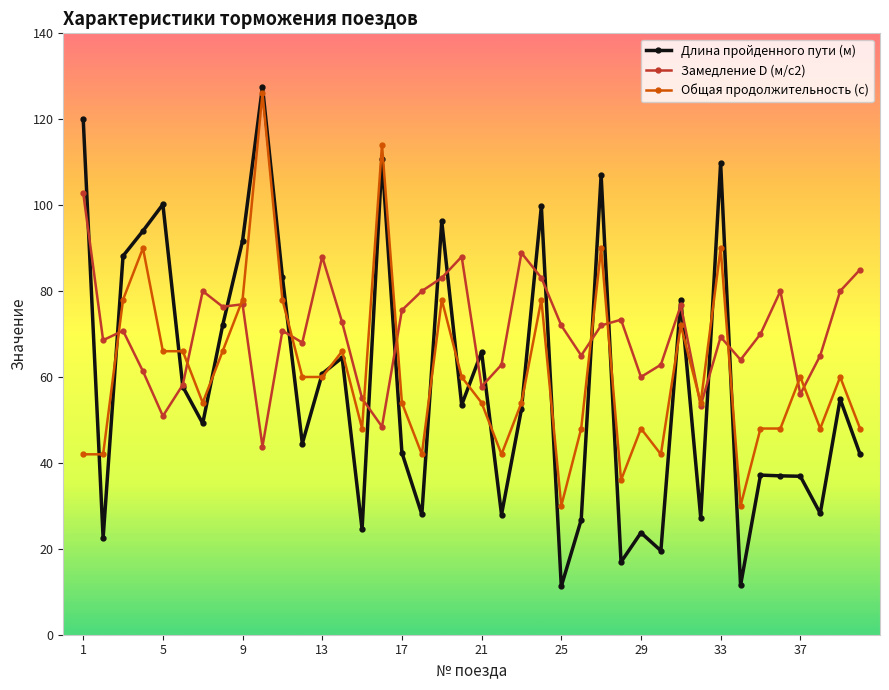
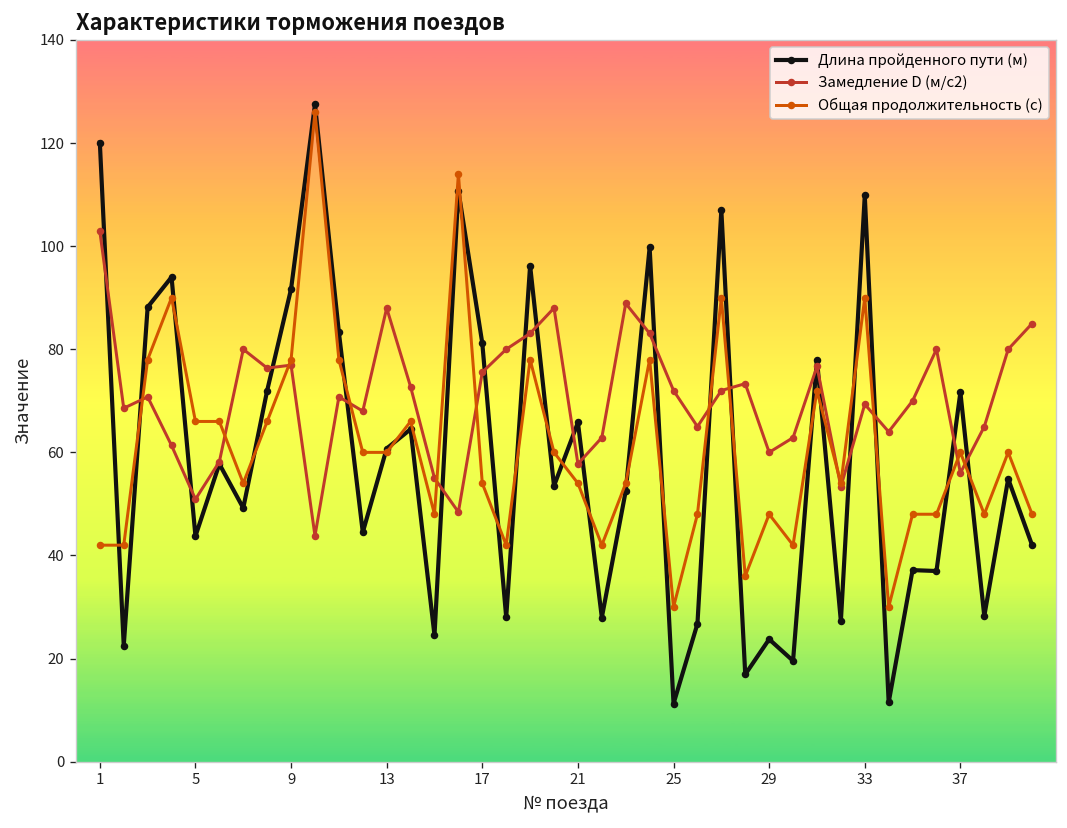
Длина пройденного пути (м), 5: 100 -> 44
Длина пройденного пути (м), 17: 42 -> 81
Длина пройденного пути (м), 37: 37 -> 72
